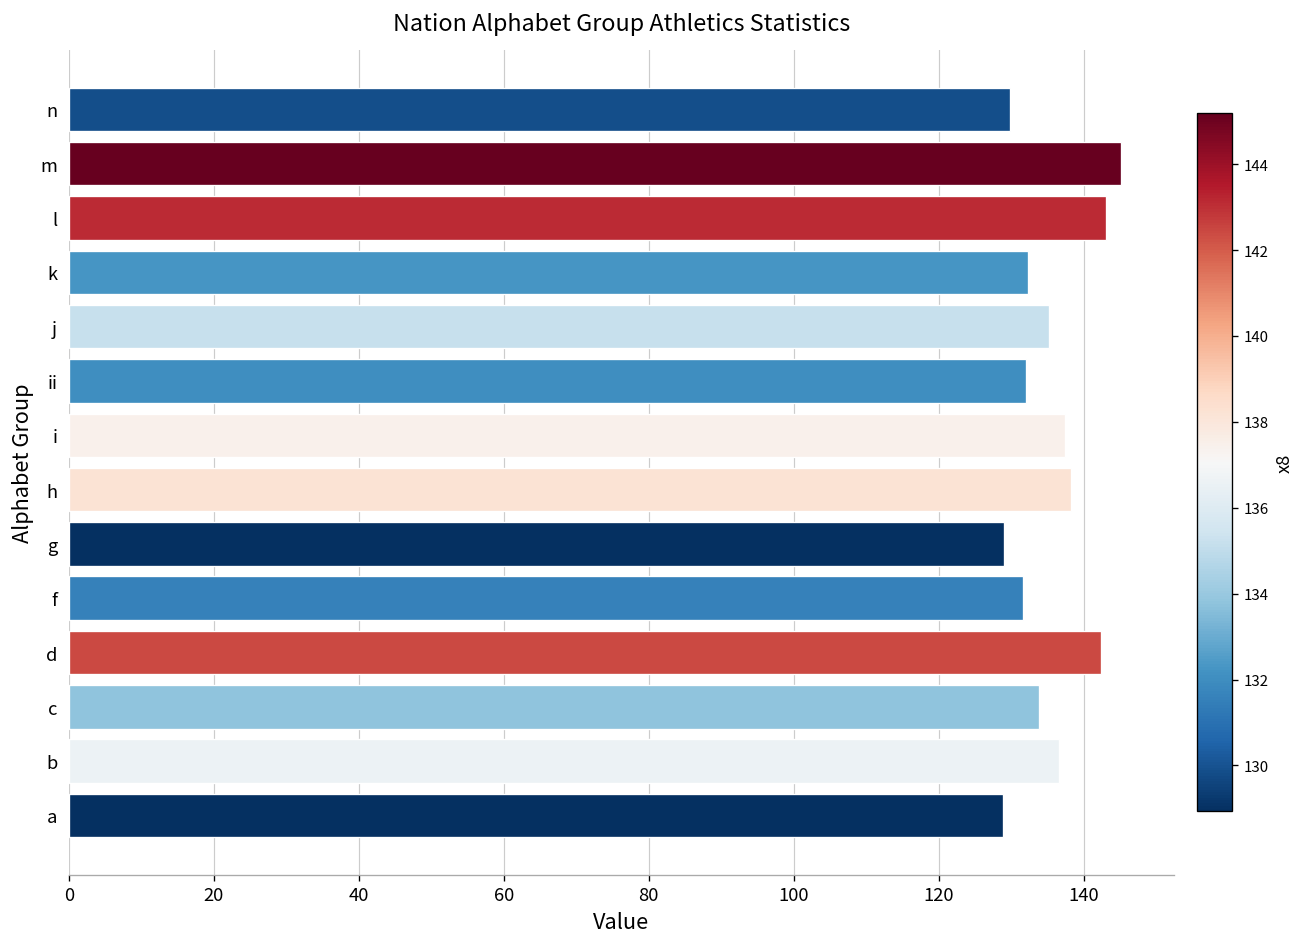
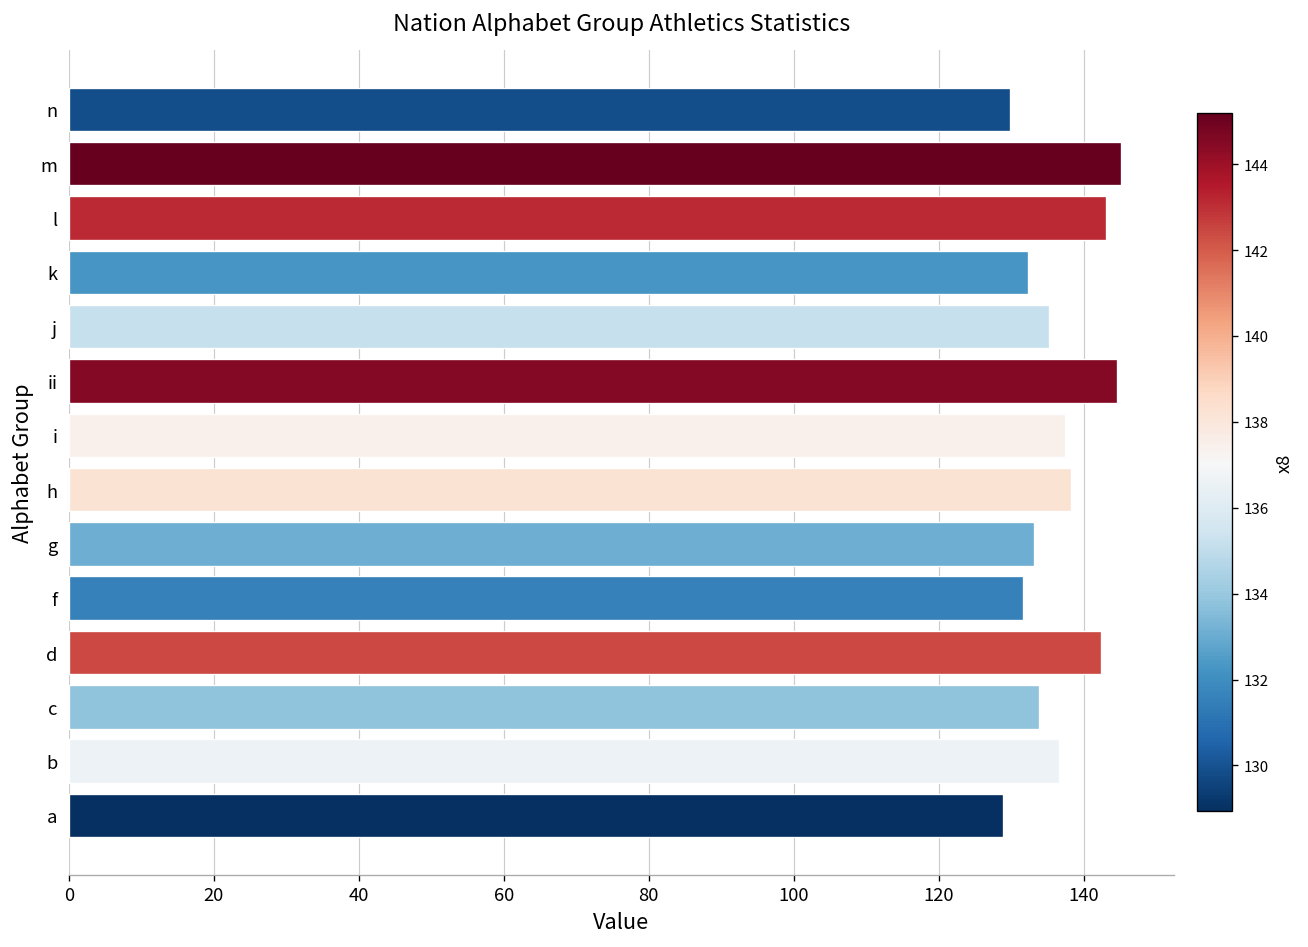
ii: 132 -> 145
g: 129 -> 133
